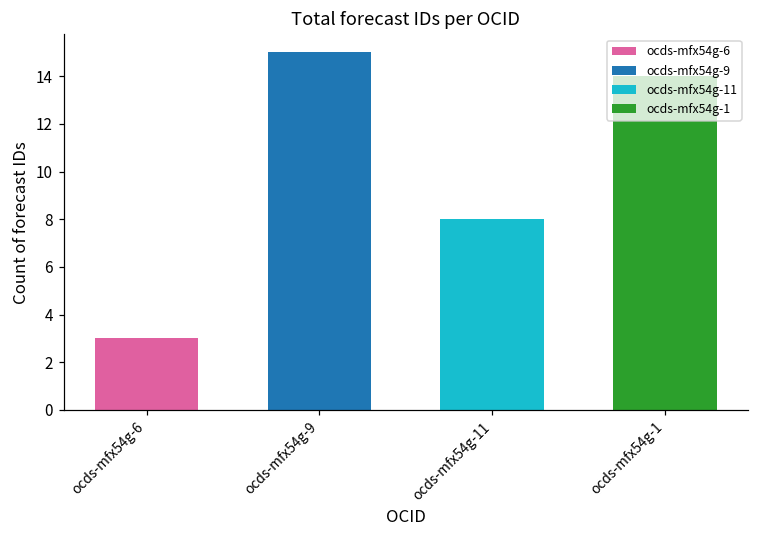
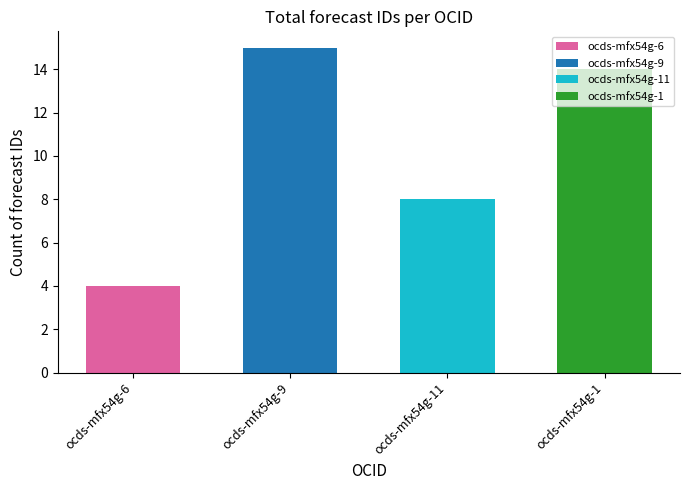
ocds-mfx54g-6: 3 -> 4
